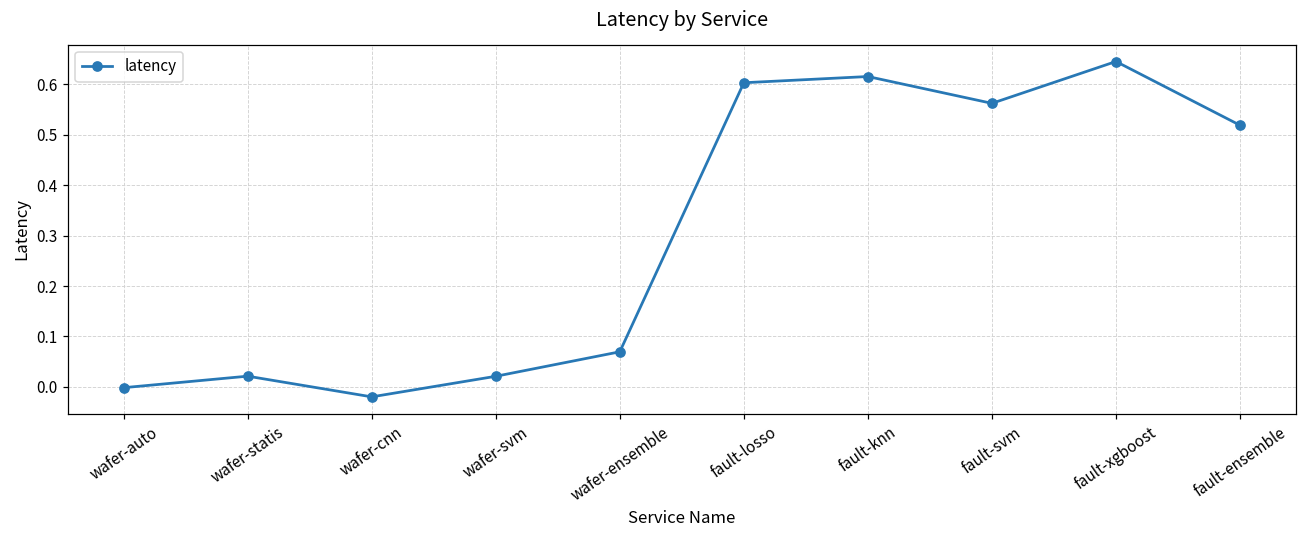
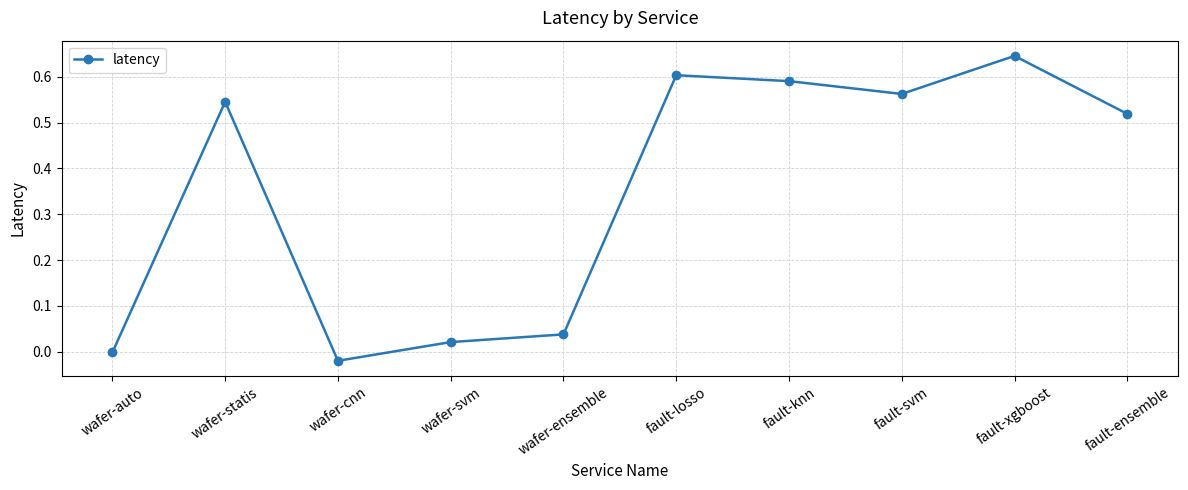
wafer-statis: 0.02 -> 0.55
wafer-ensemble: 0.07 -> 0.04
fault-knn: 0.62 -> 0.59
